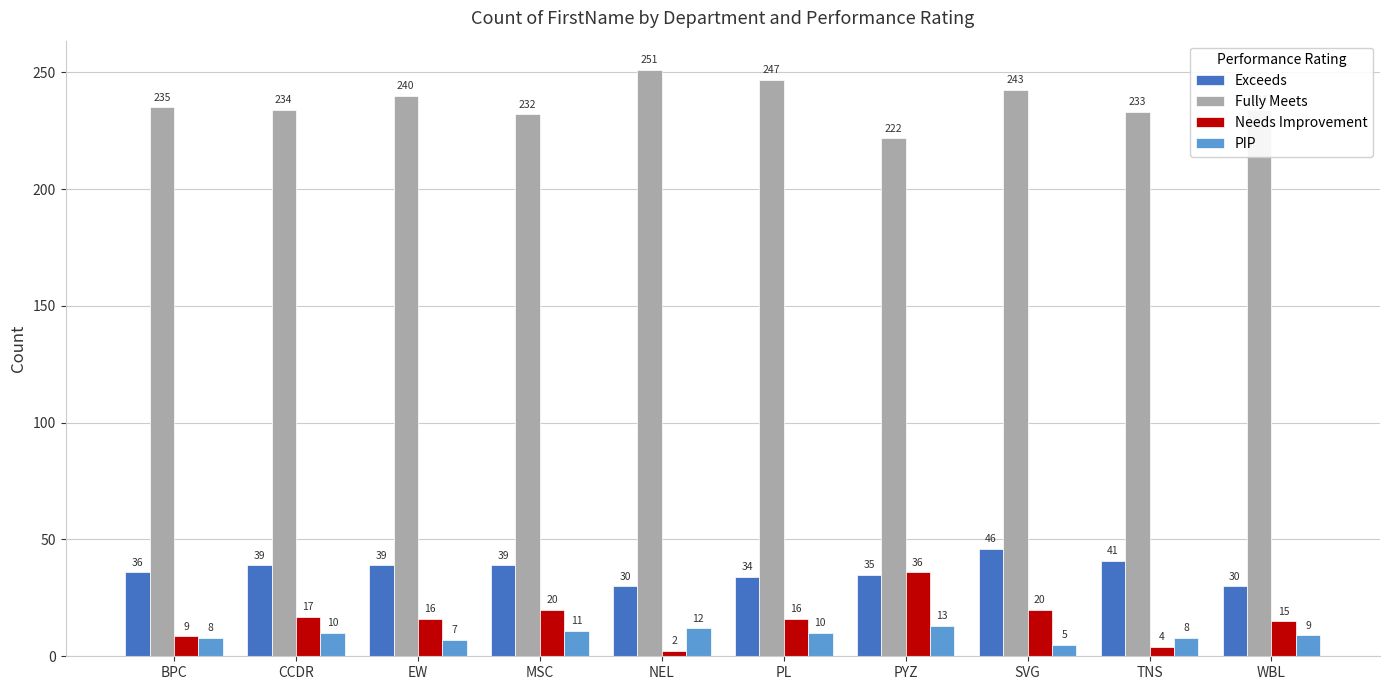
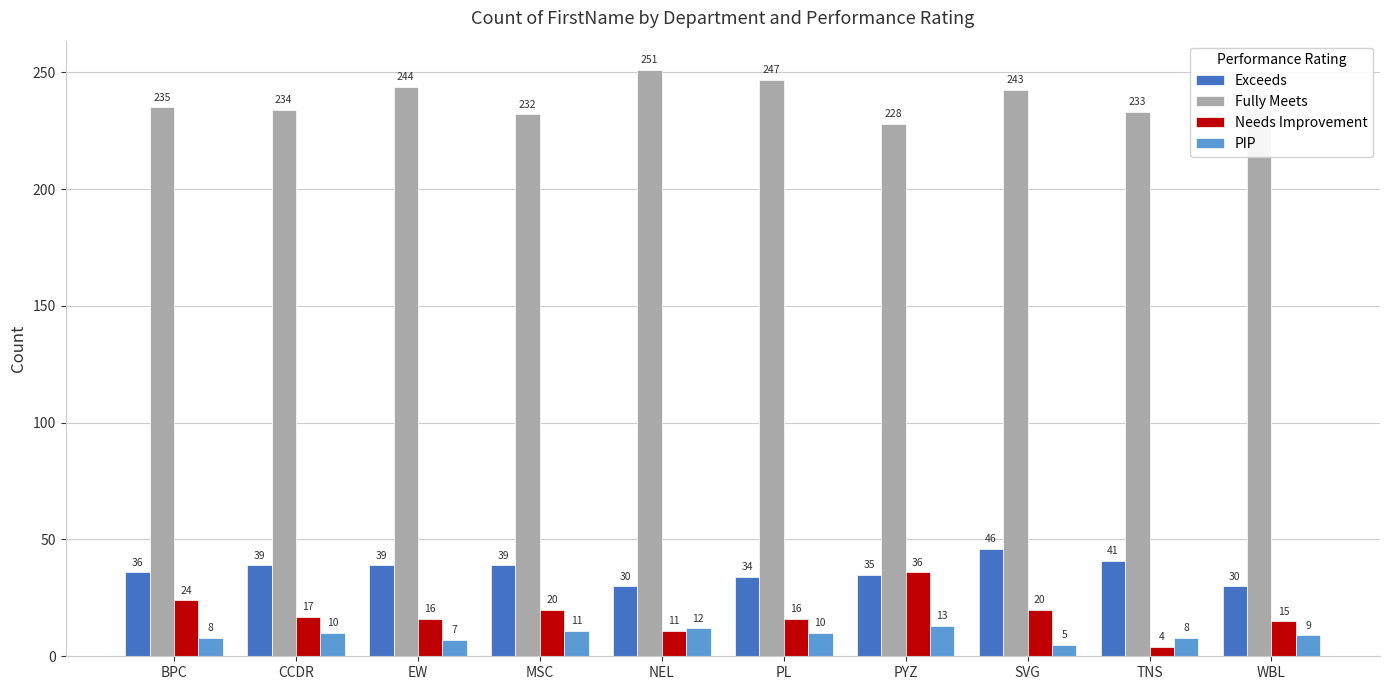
Needs Improvement, BPC: 9 -> 24
Fully Meets, EW: 240 -> 244
Needs Improvement, NEL: 2 -> 11
Fully Meets, PYZ: 222 -> 228
